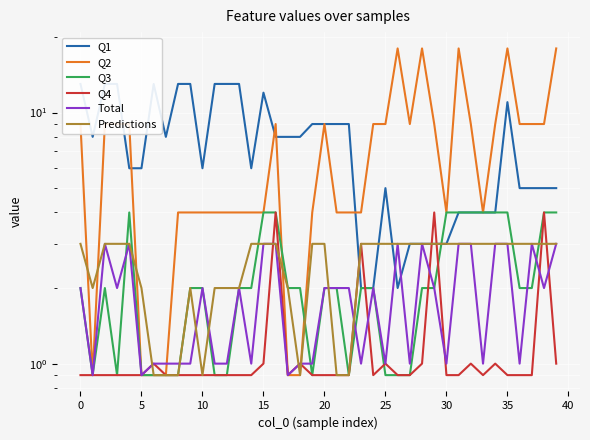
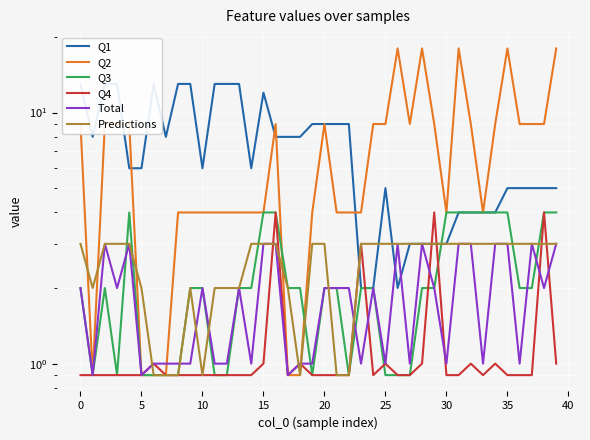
Q1, 35: 11 -> 5
